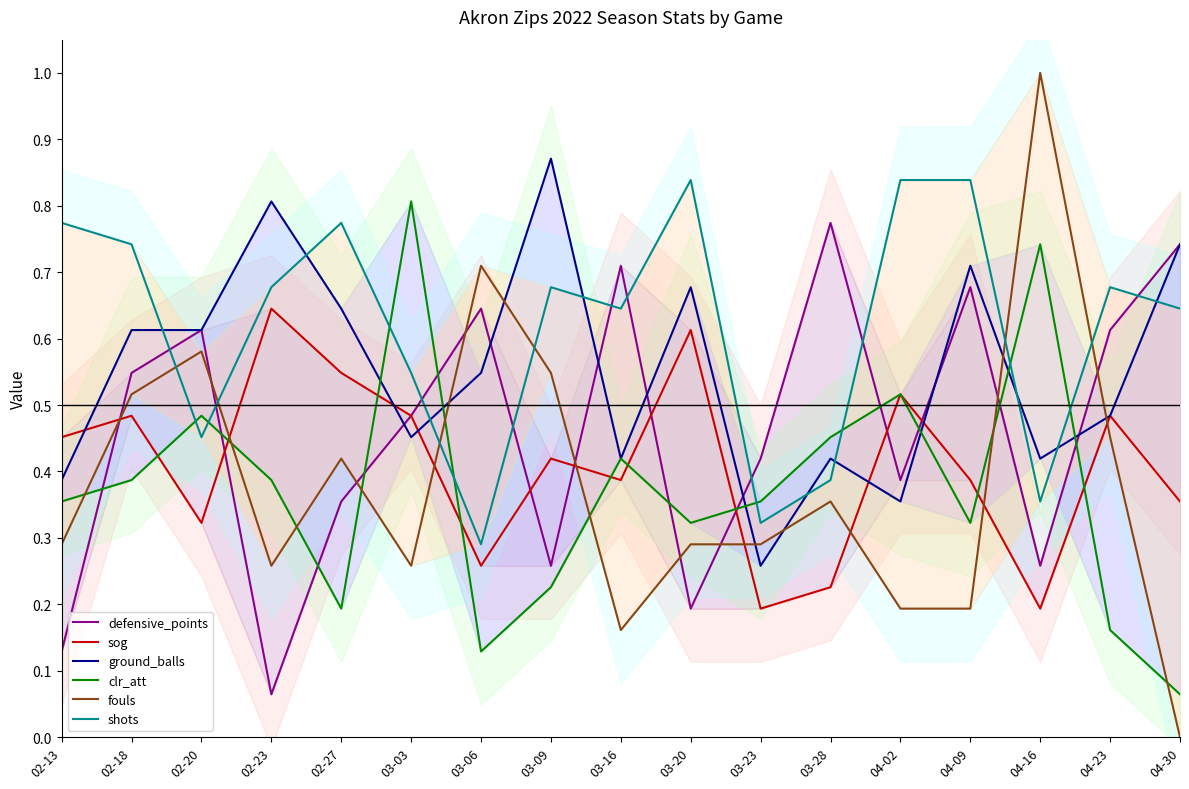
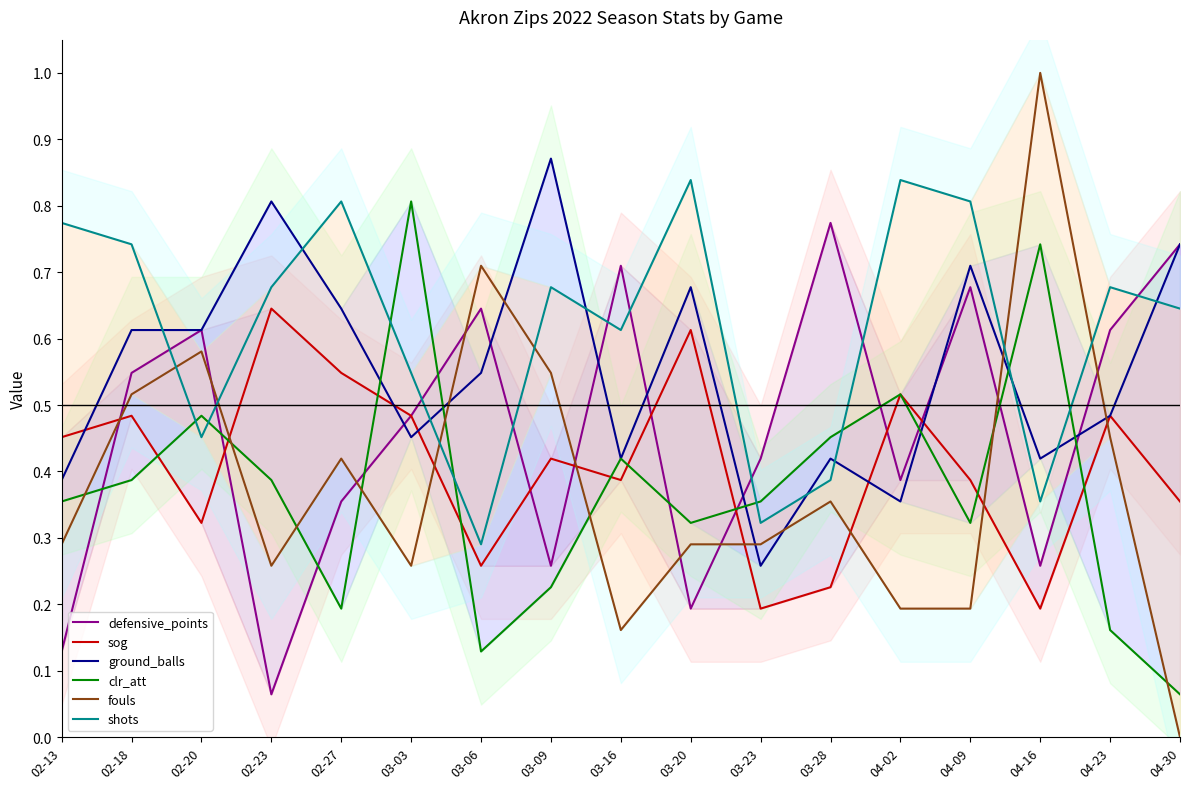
shots, 02-27: 0.77 -> 0.81
shots, 03-16: 0.65 -> 0.61
shots, 04-09: 0.84 -> 0.81
